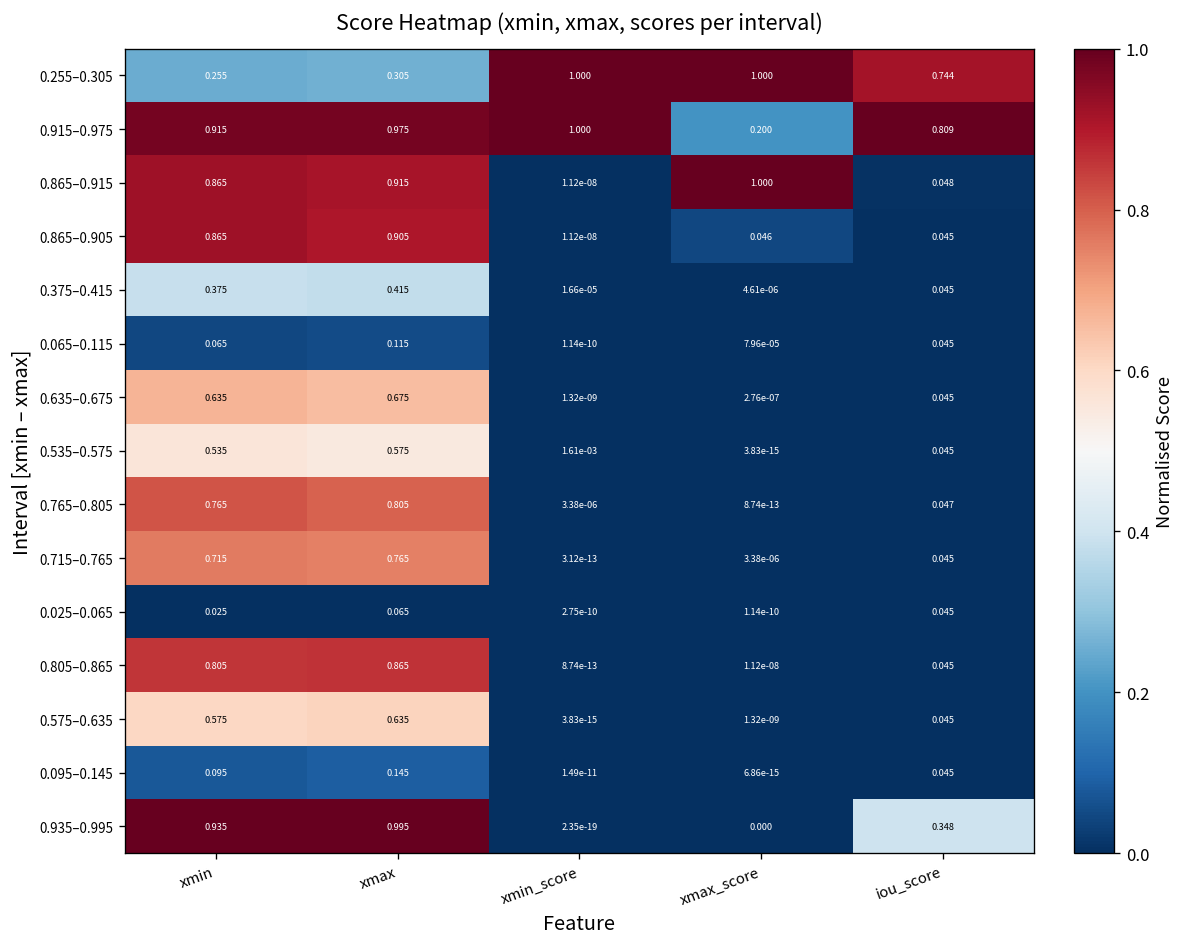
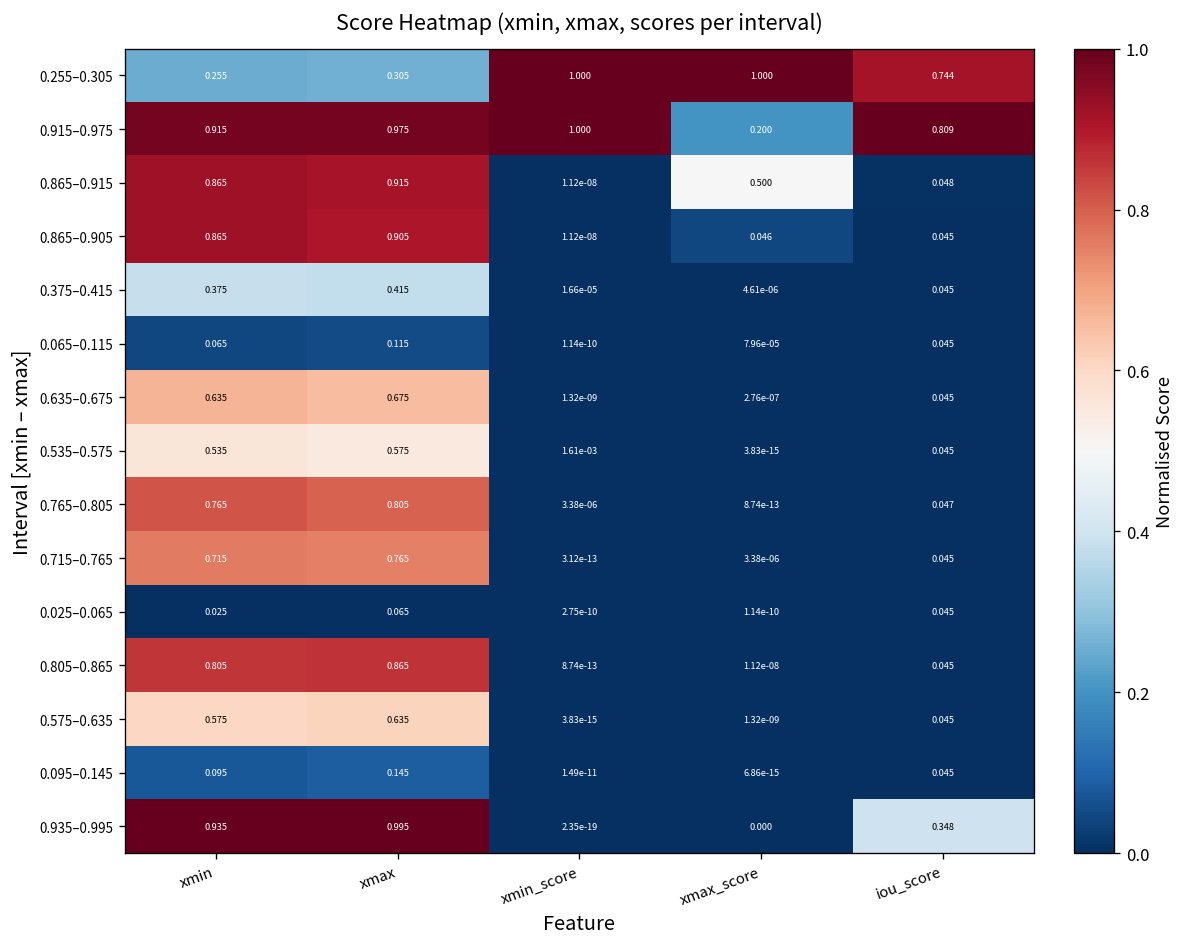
0.865–0.915, xmax_score: 1.000 -> 0.500
